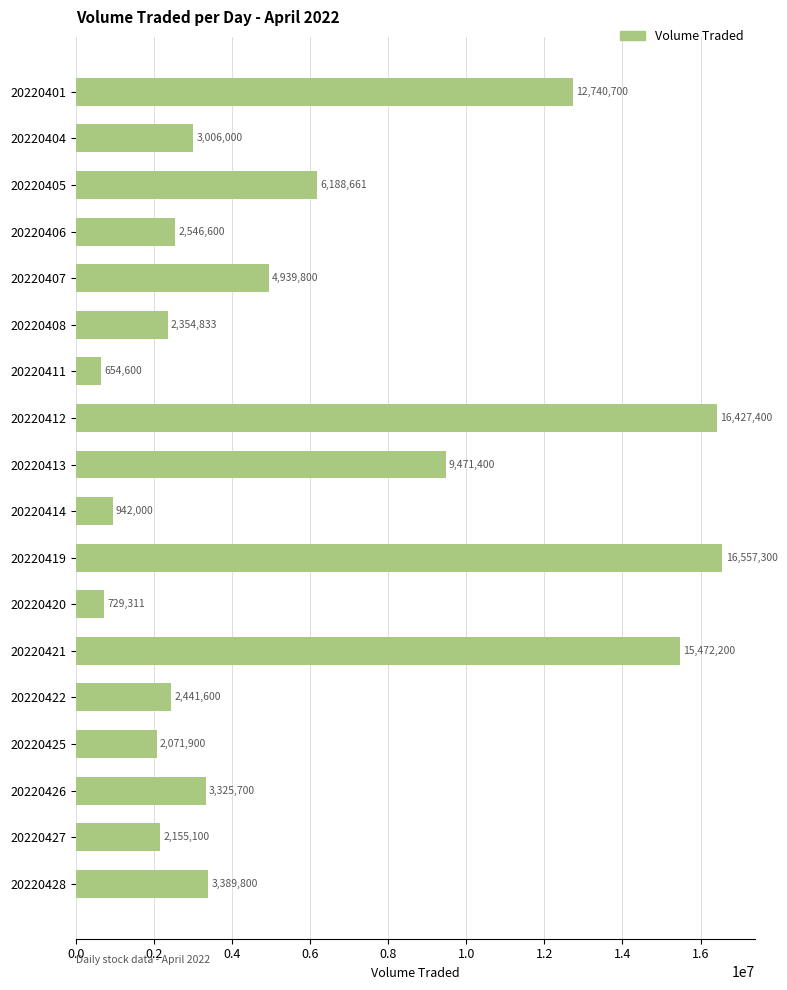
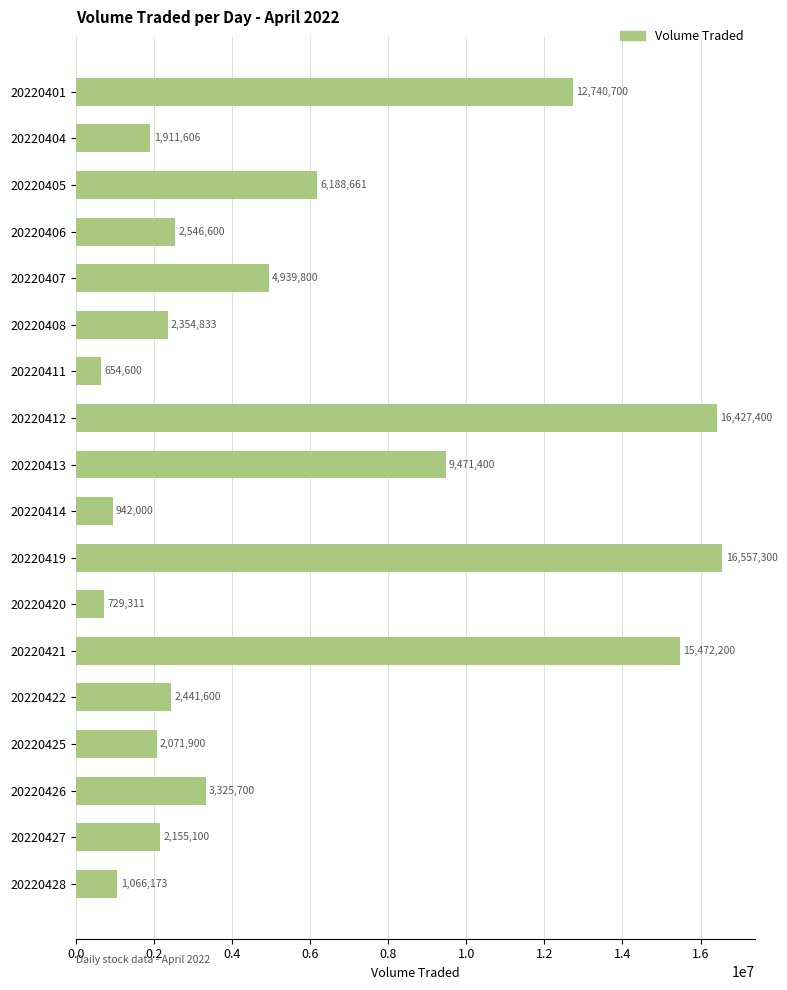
20220404: 3,006,000 -> 1,911,606
20220428: 3,389,800 -> 1,066,173
